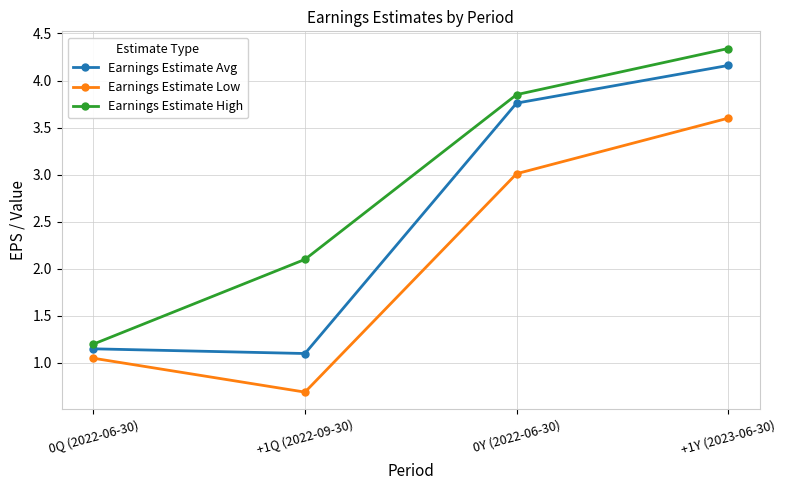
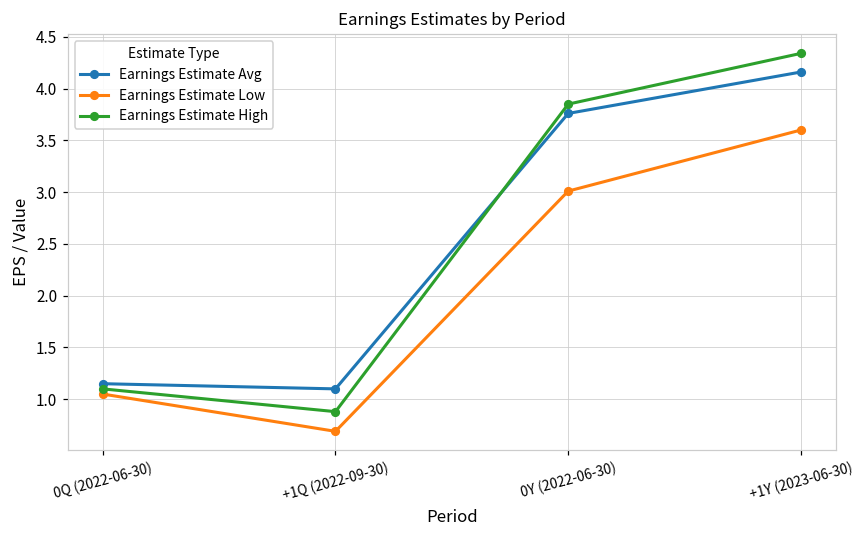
Earnings Estimate High, 0Q (2022-06-30): 1.2 -> 1.1
Earnings Estimate High, +1Q (2022-09-30): 2.1 -> 0.9
